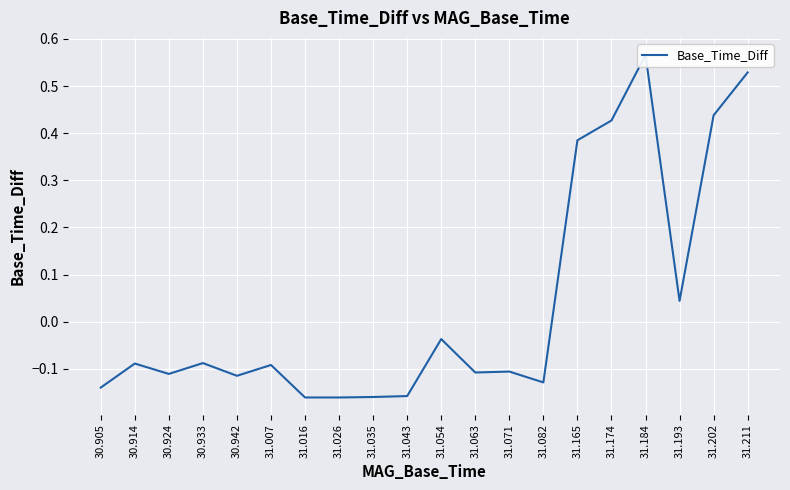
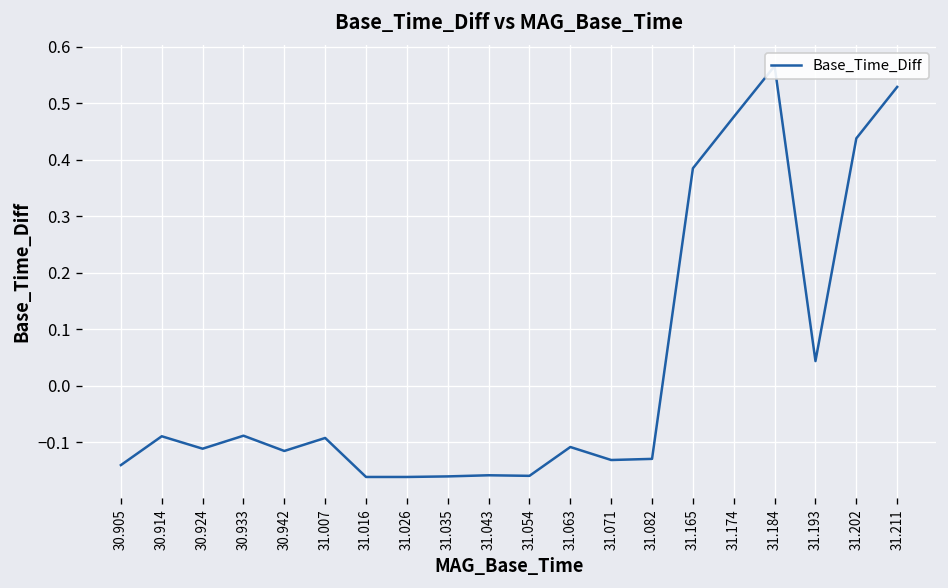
31.054: -0.04 -> -0.16
31.071: -0.11 -> -0.13
31.174: 0.43 -> 0.48
